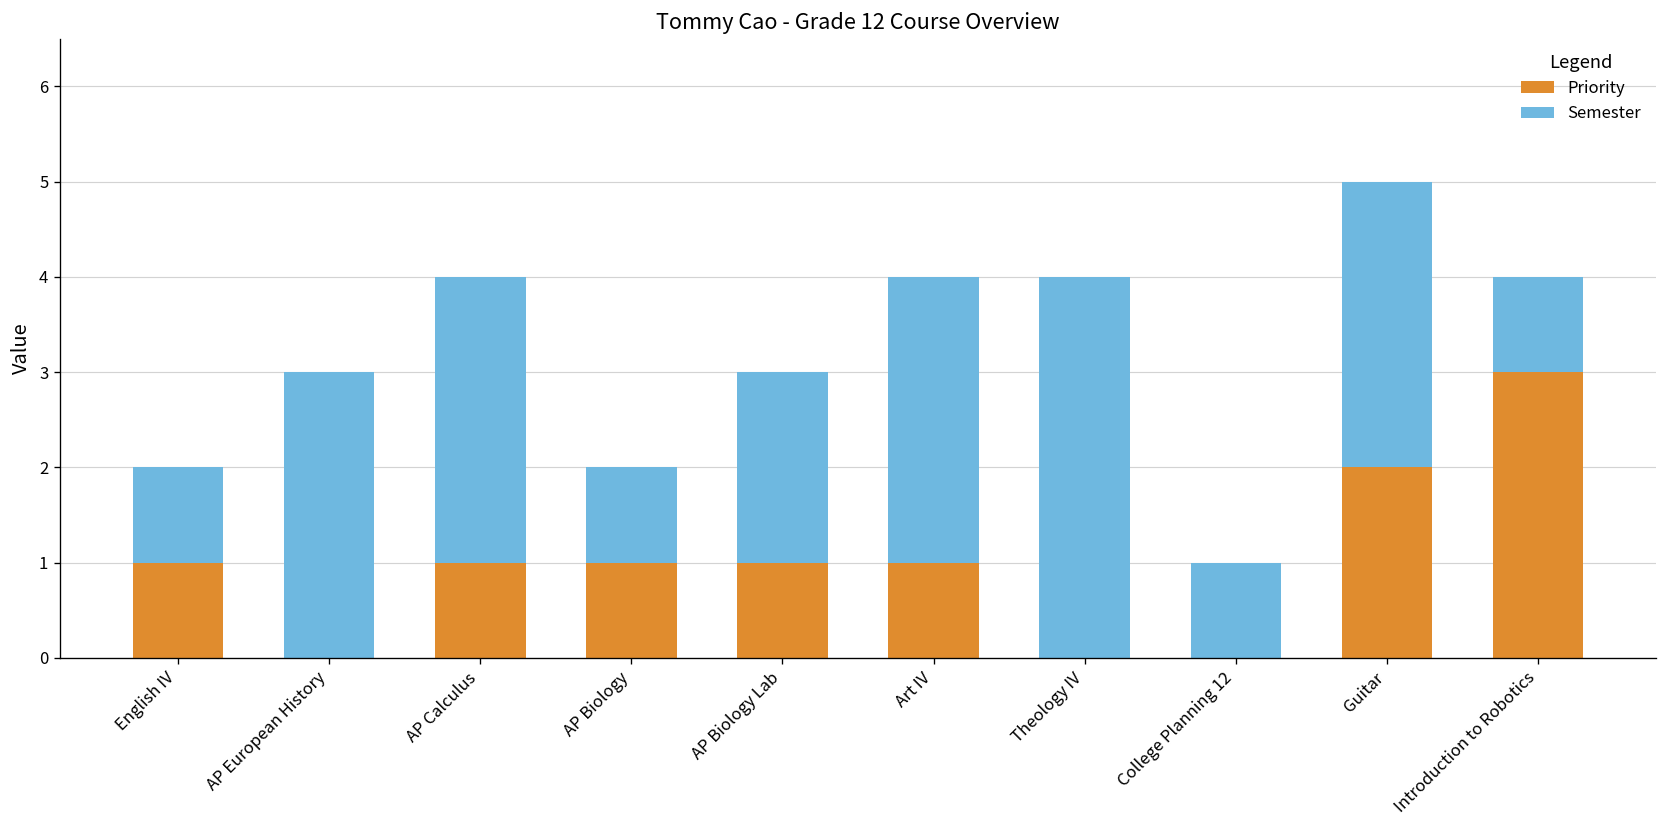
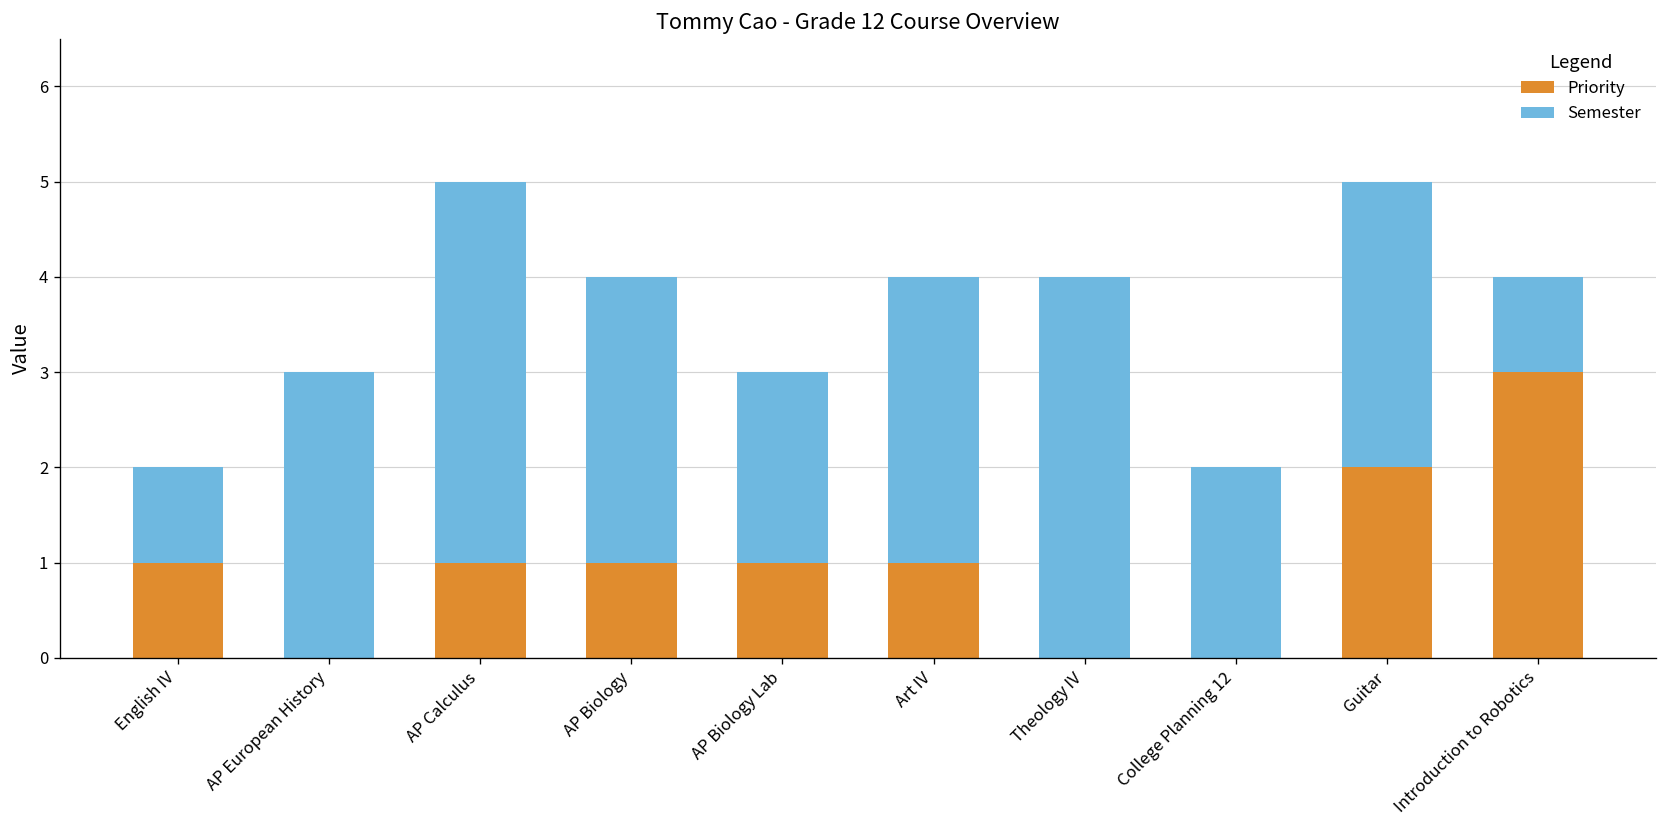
Semester, AP Calculus: 3 -> 4
Semester, AP Biology: 1 -> 3
Semester, College Planning 12: 1 -> 2
